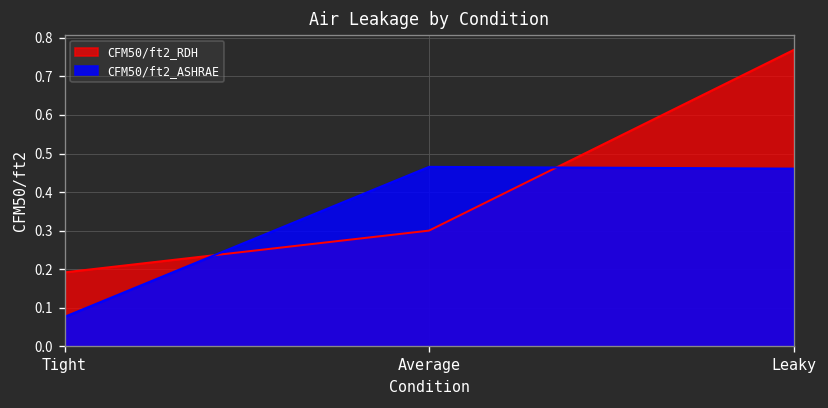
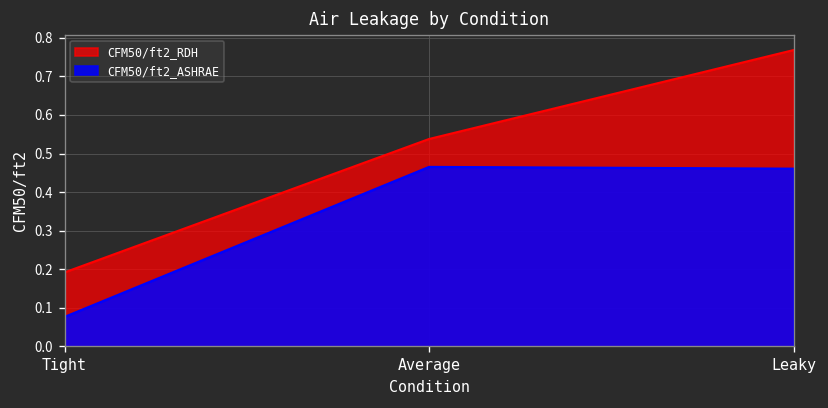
CFM50/ft2_RDH, Average: 0.30 -> 0.54
